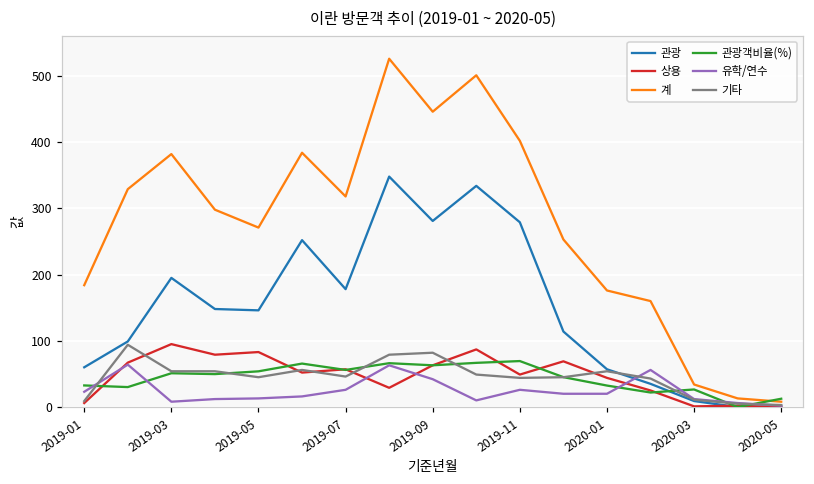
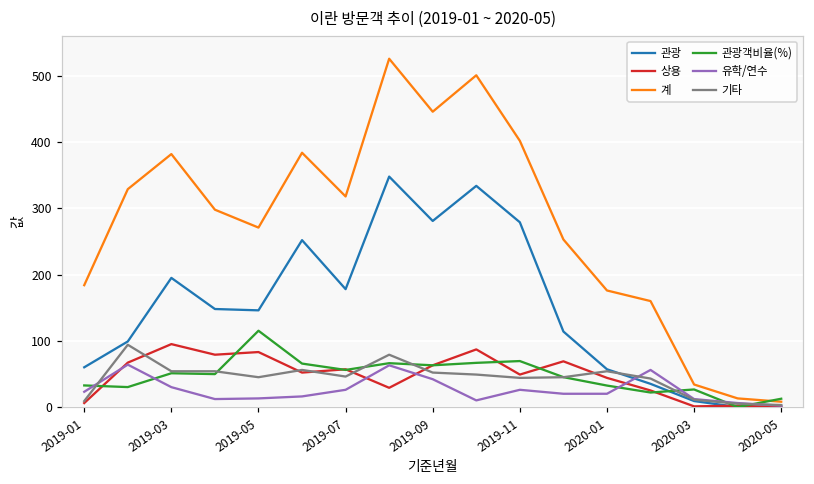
유학/연수, 2019-03: 10 -> 30
관광객비율(%), 2019-05: 50 -> 120
기타, 2019-09: 80 -> 50
